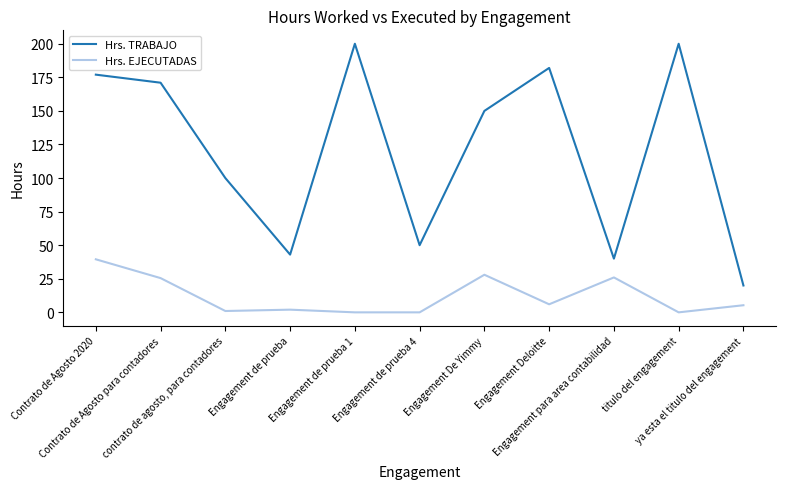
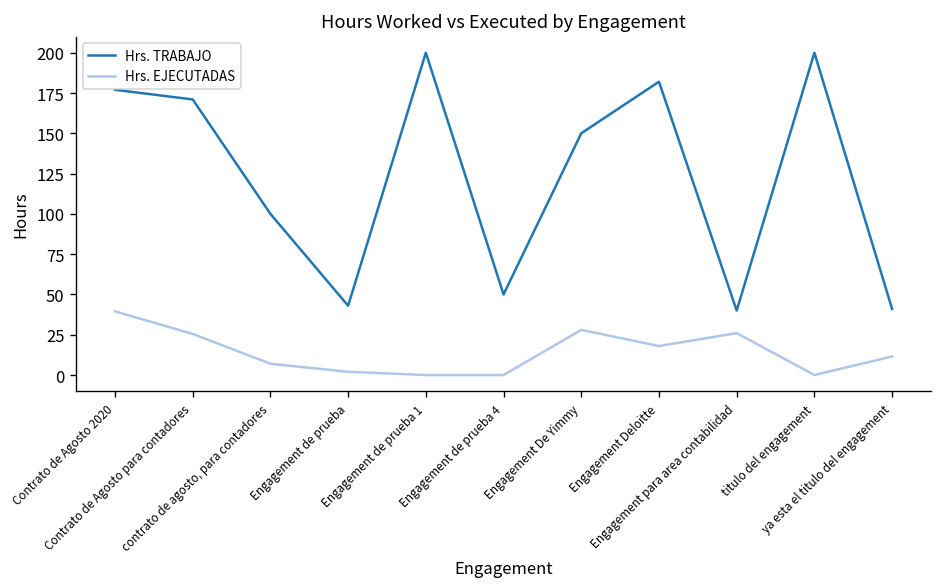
Hrs. EJECUTADAS, contrato de agosto, para contadores: 1 -> 7
Hrs. EJECUTADAS, Engagement Deloitte: 6 -> 18
Hrs. TRABAJO, ya esta el titulo del engagement: 20 -> 41
Hrs. EJECUTADAS, ya esta el titulo del engagement: 5 -> 12
